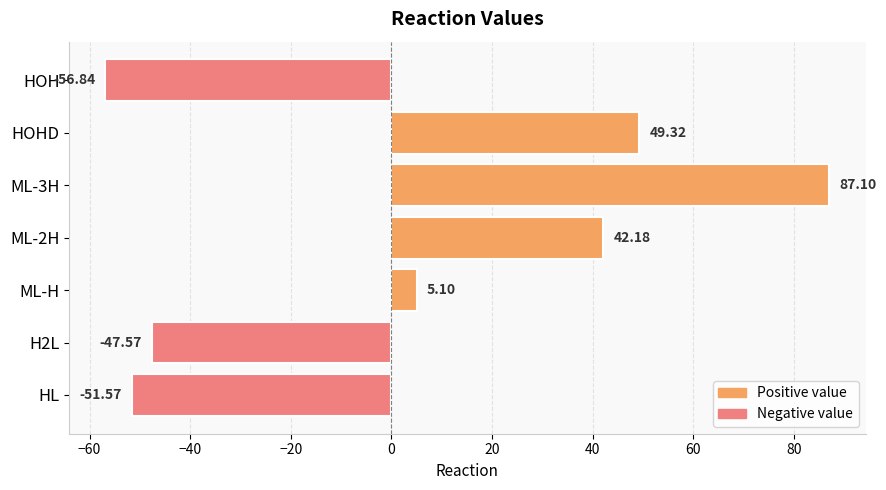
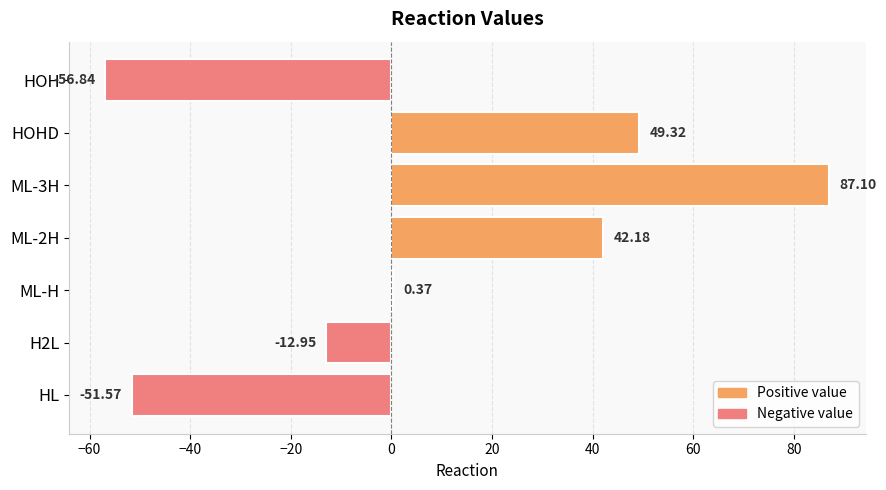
ML-H: 5.10 -> 0.37
H2L: -47.57 -> -12.95
